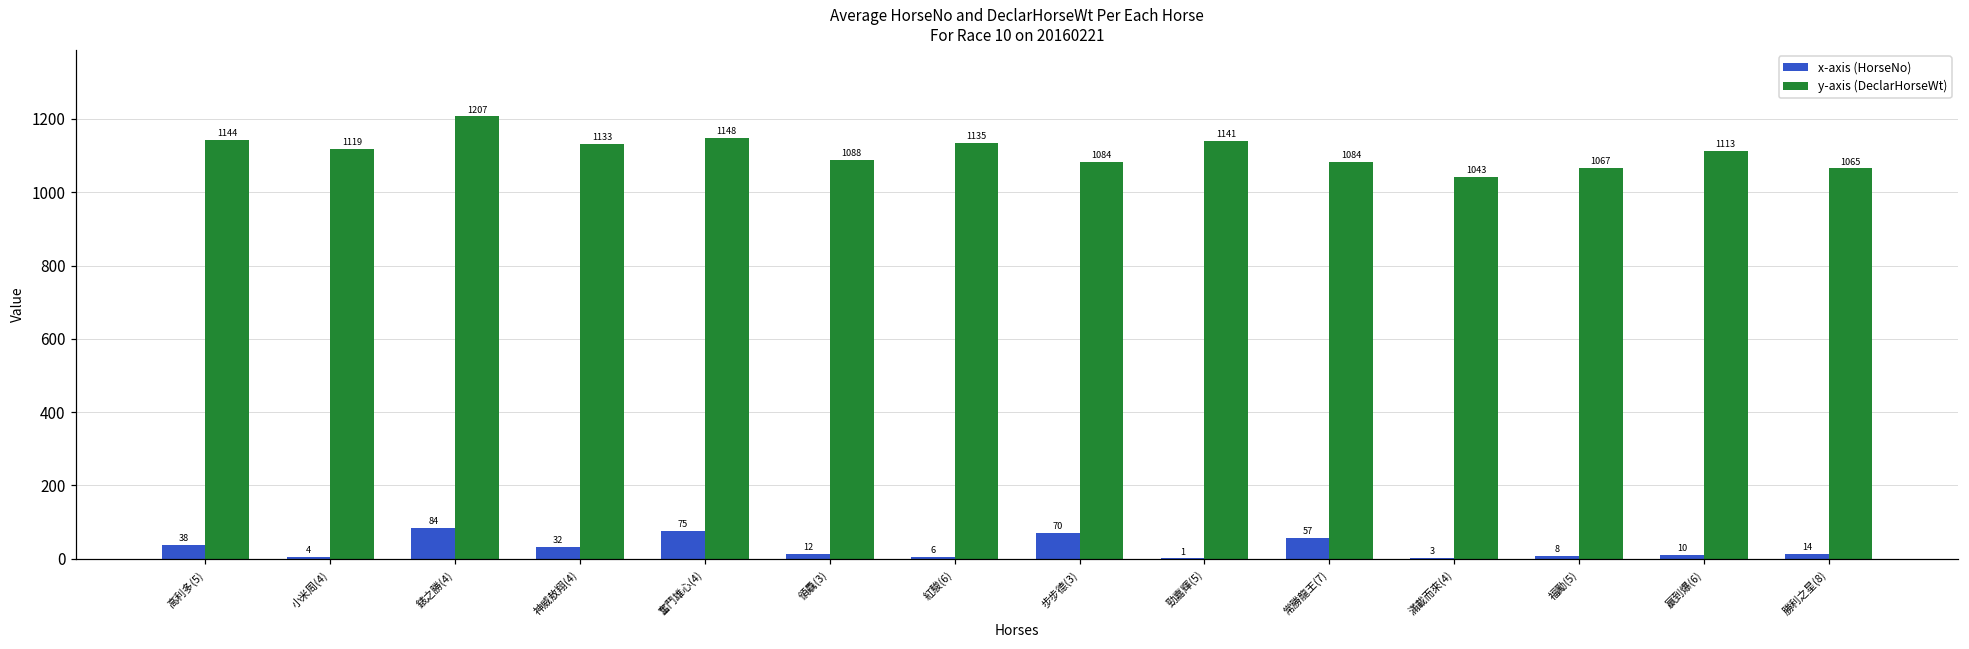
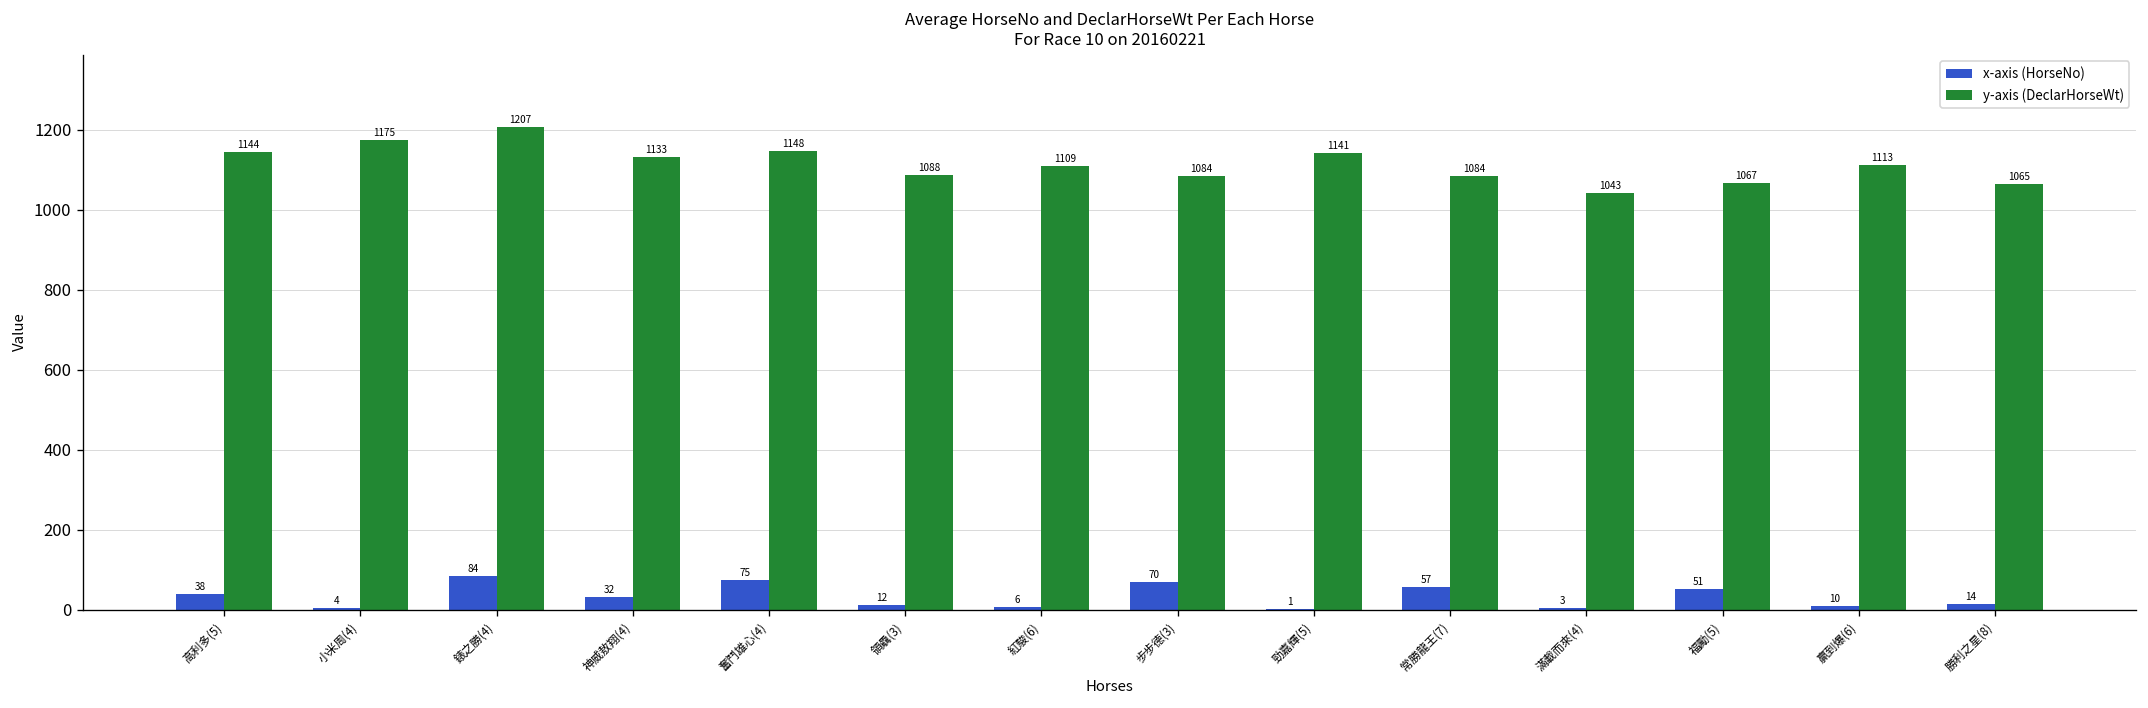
y-axis (DeclarHorseWt), 小米周(4): 1119 -> 1175
y-axis (DeclarHorseWt), 紅駿(6): 1135 -> 1109
x-axis (HorseNo), 福勵(5): 8 -> 51
